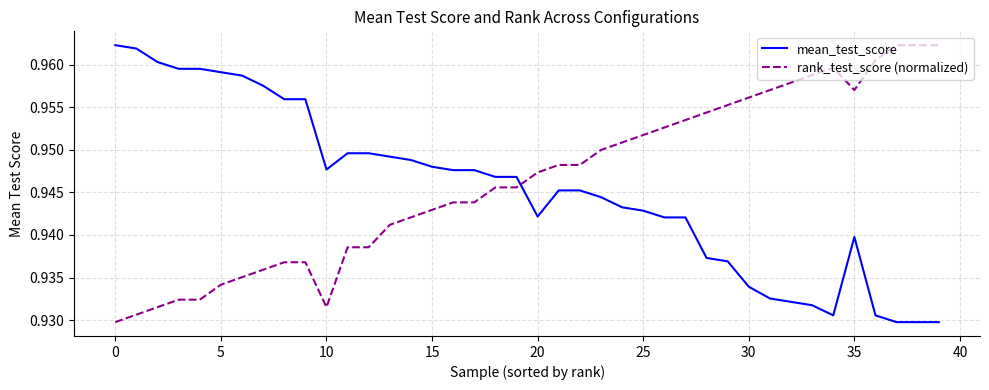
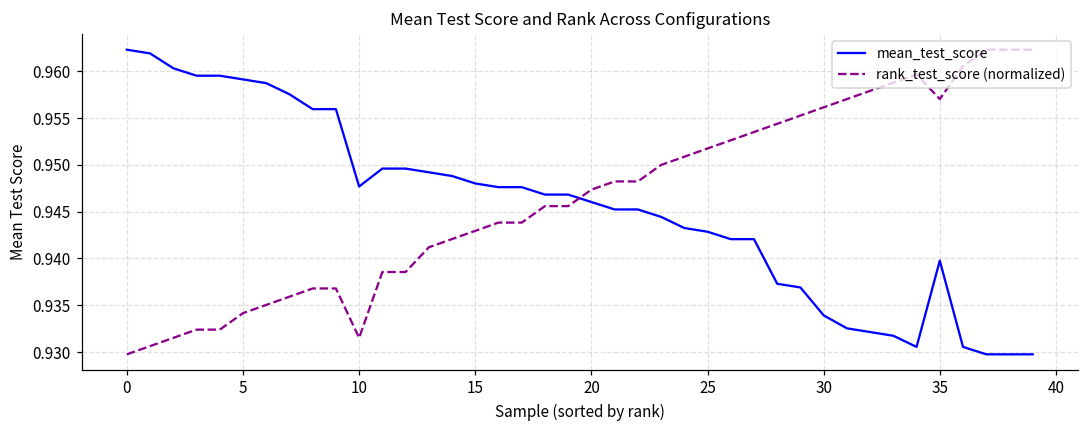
mean_test_score, 20: 0.942 -> 0.946
